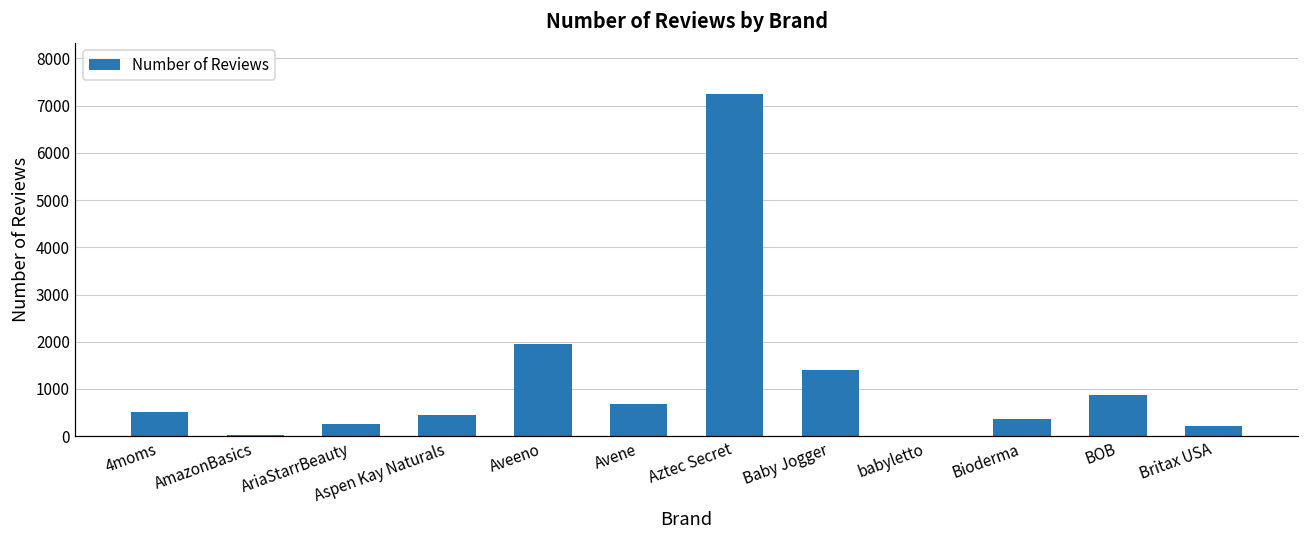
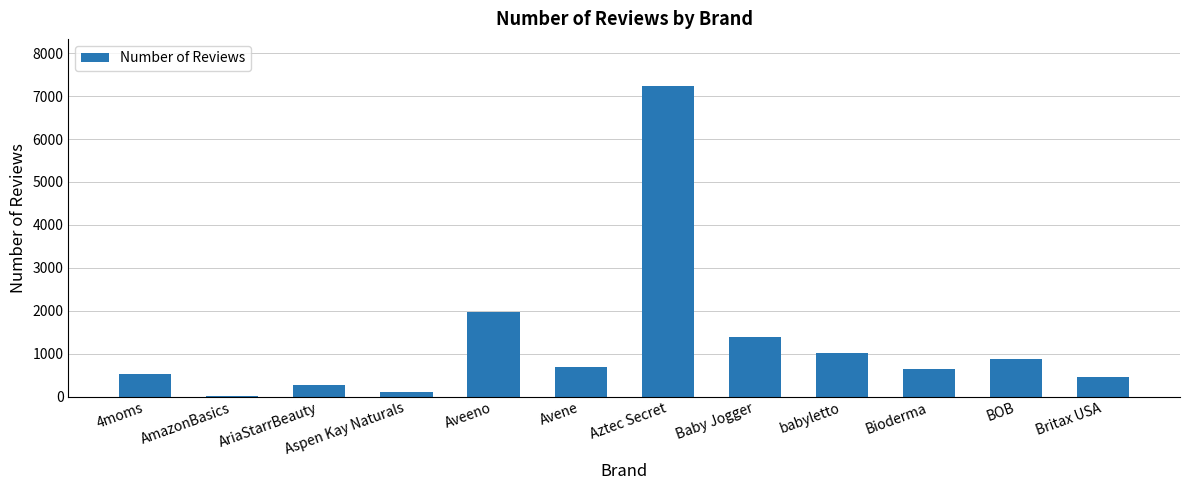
Aspen Kay Naturals: 500 -> 100
babyletto: 0 -> 1000
Bioderma: 400 -> 600
Britax USA: 200 -> 500
